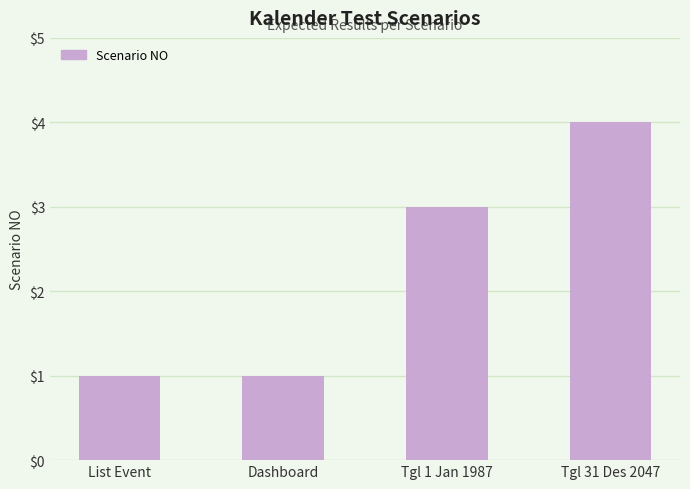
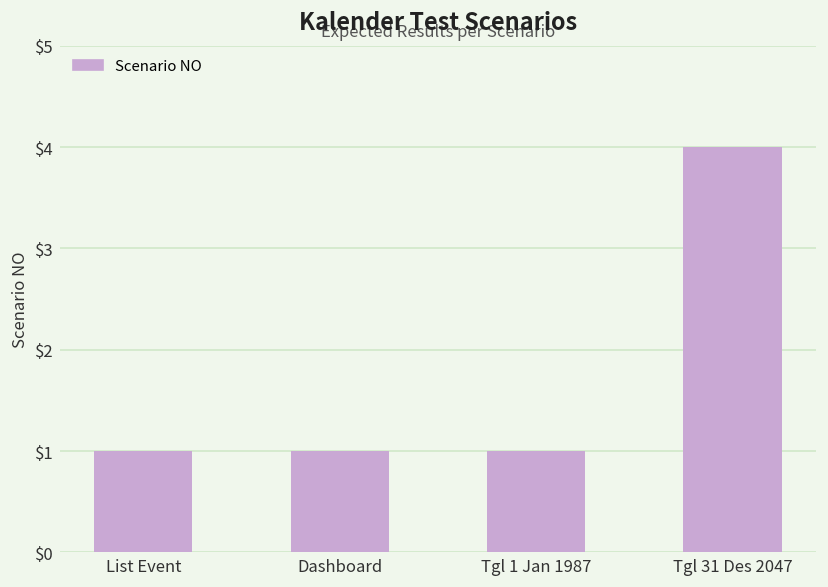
Tgl 1 Jan 1987: $3 -> $1
